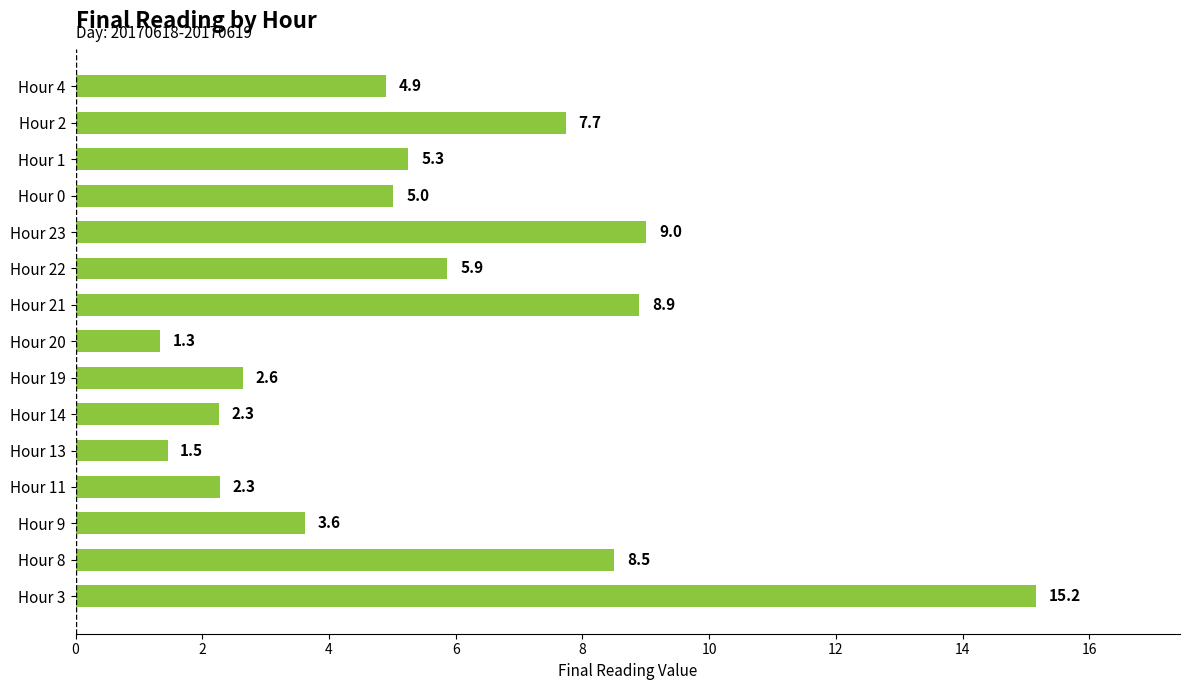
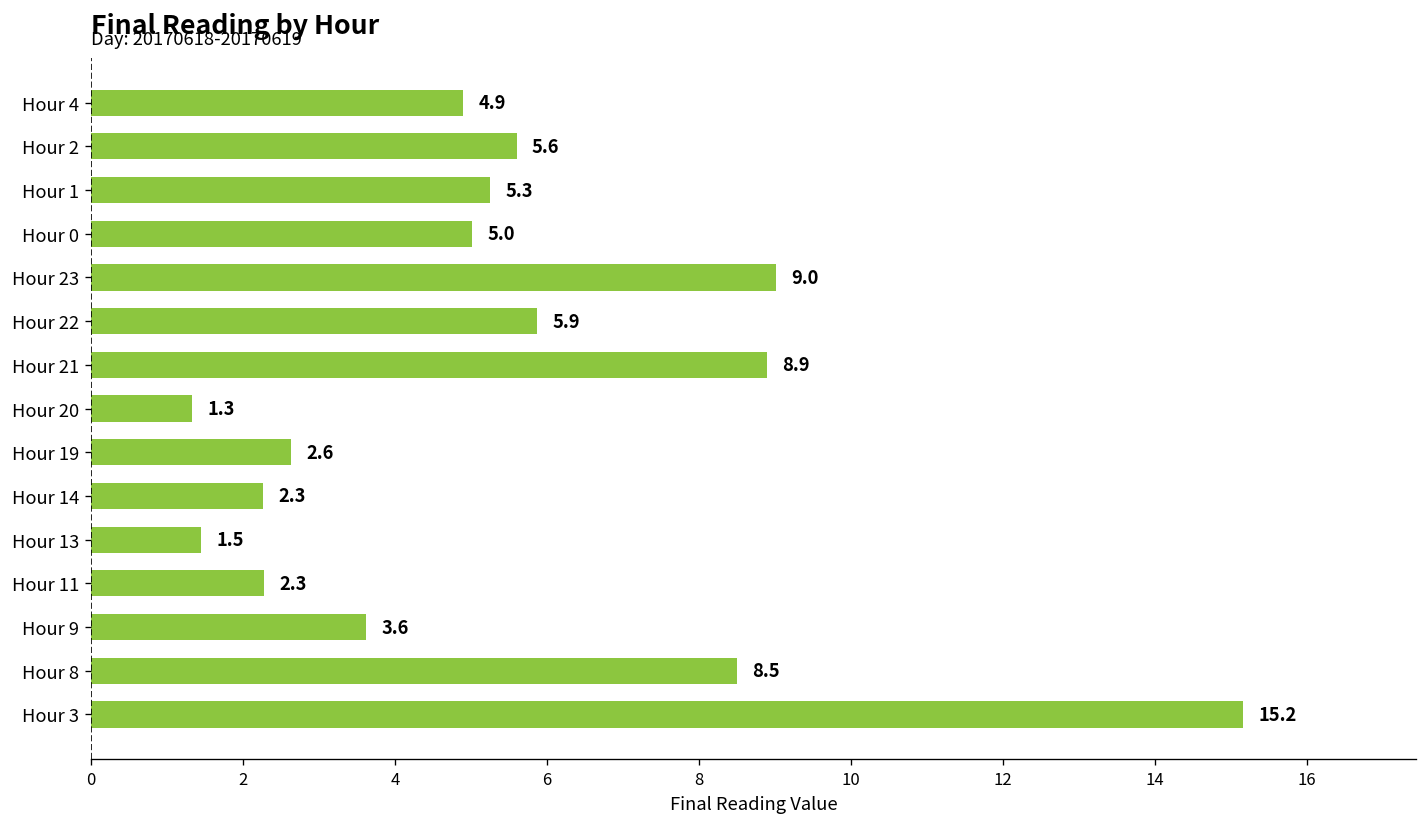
Hour 2: 7.7 -> 5.6
